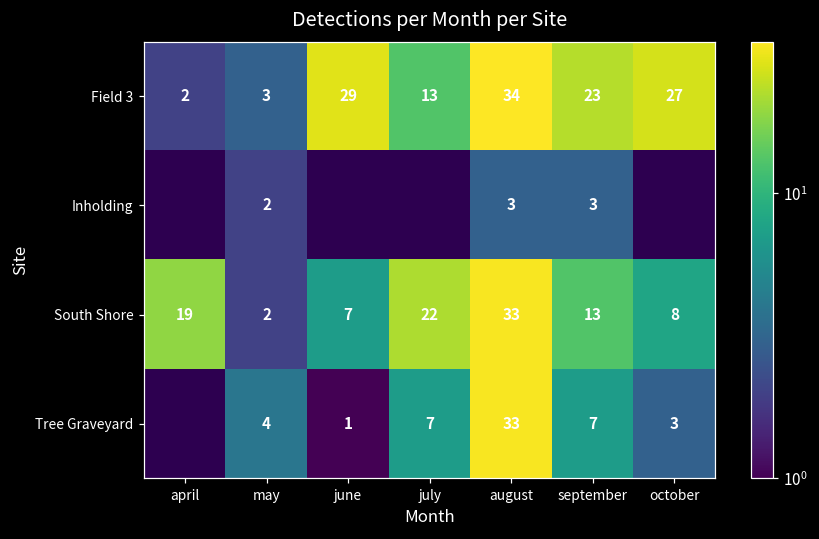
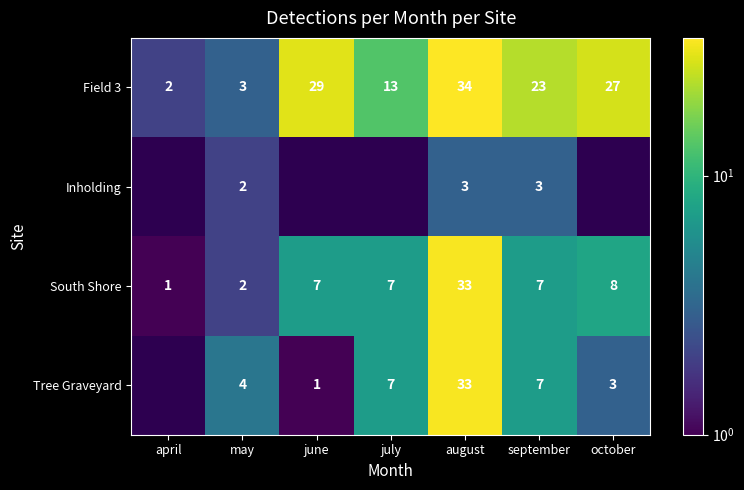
South Shore, april: 19 -> 1
South Shore, july: 22 -> 7
South Shore, september: 13 -> 7
